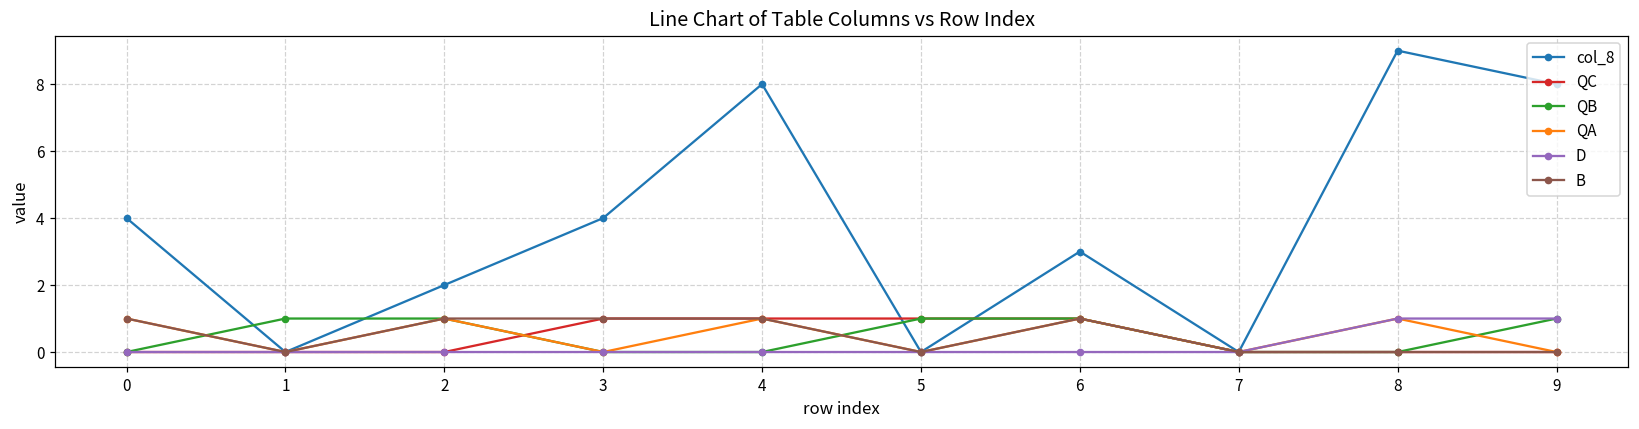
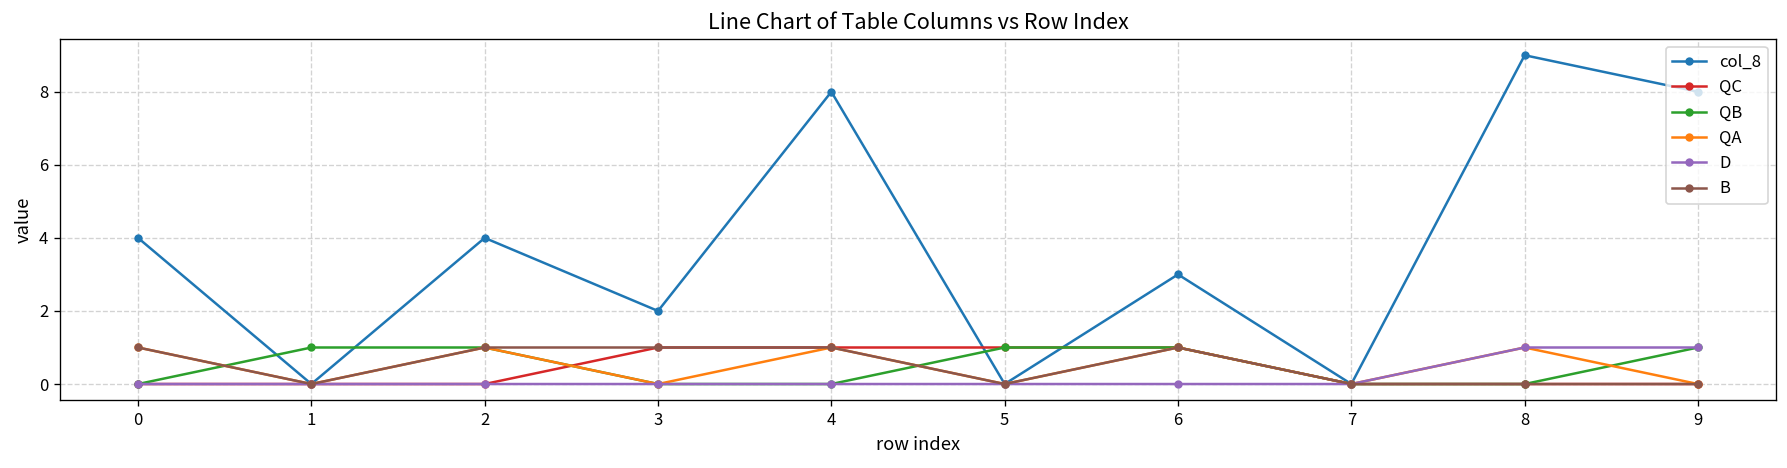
col_8, 2: 2 -> 4
col_8, 3: 4 -> 2
